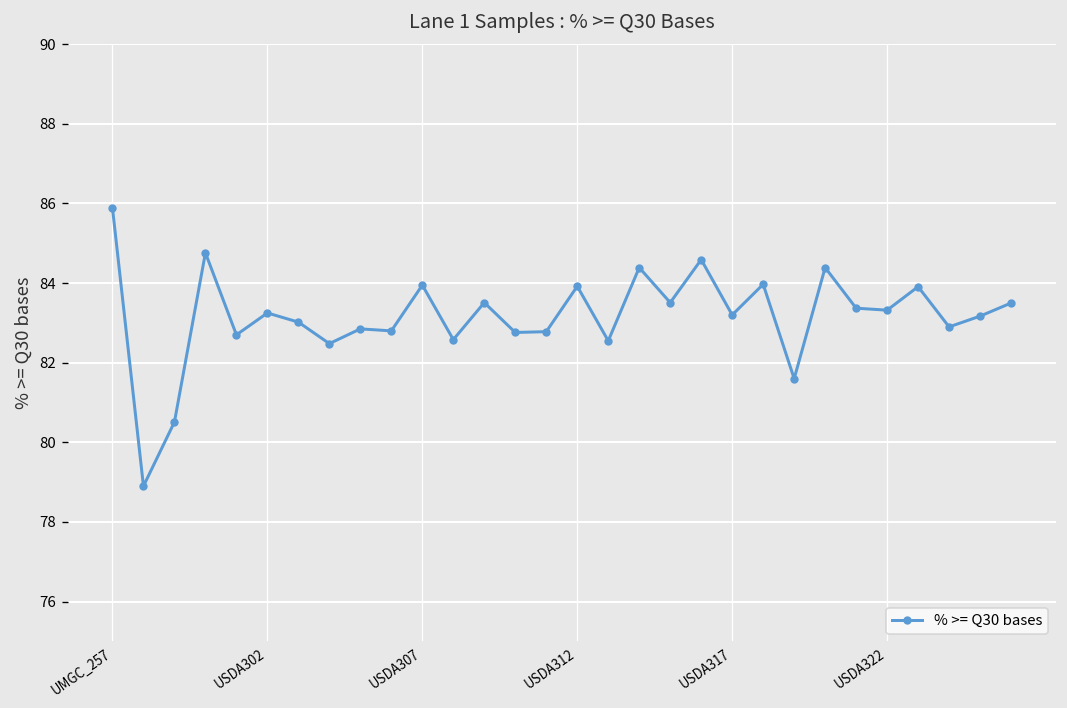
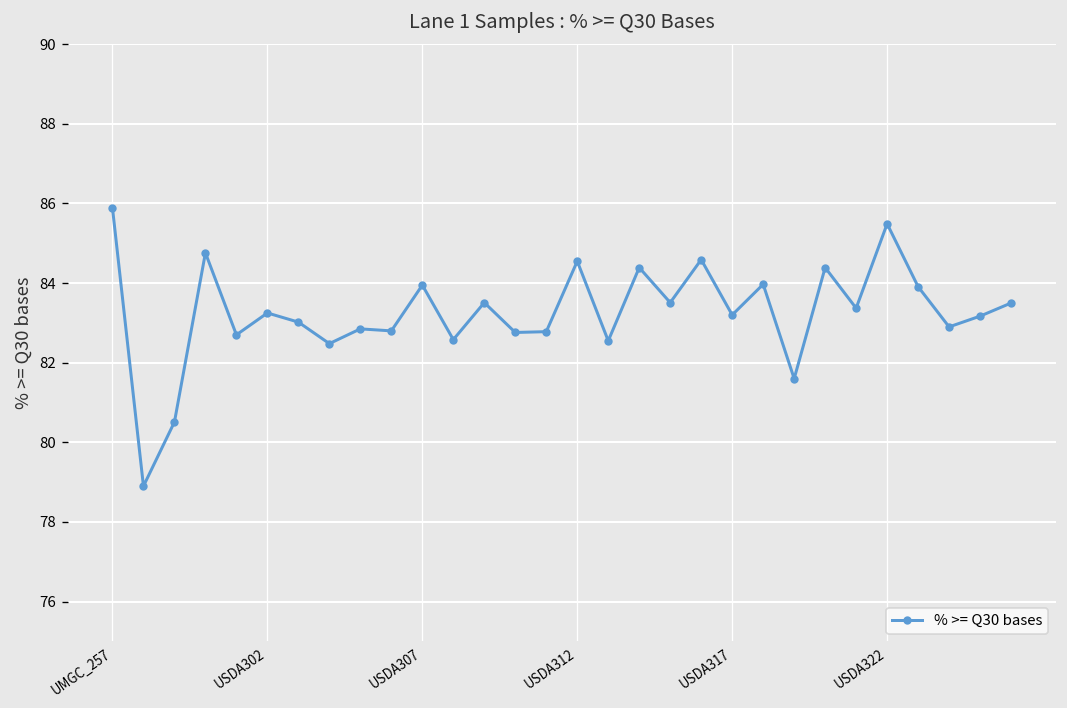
USDA312: 83.9 -> 84.6
USDA322: 83.3 -> 85.5
